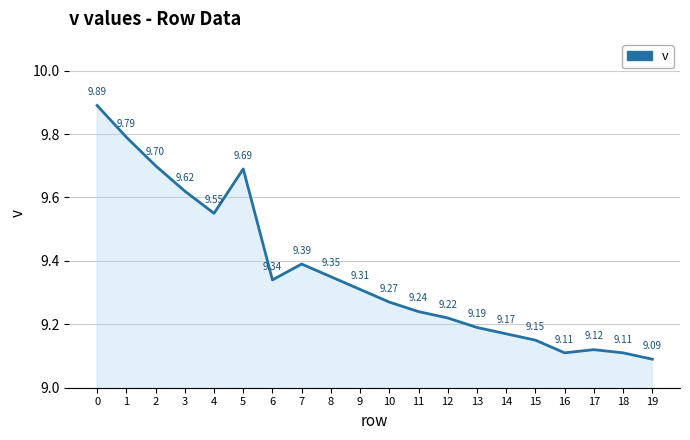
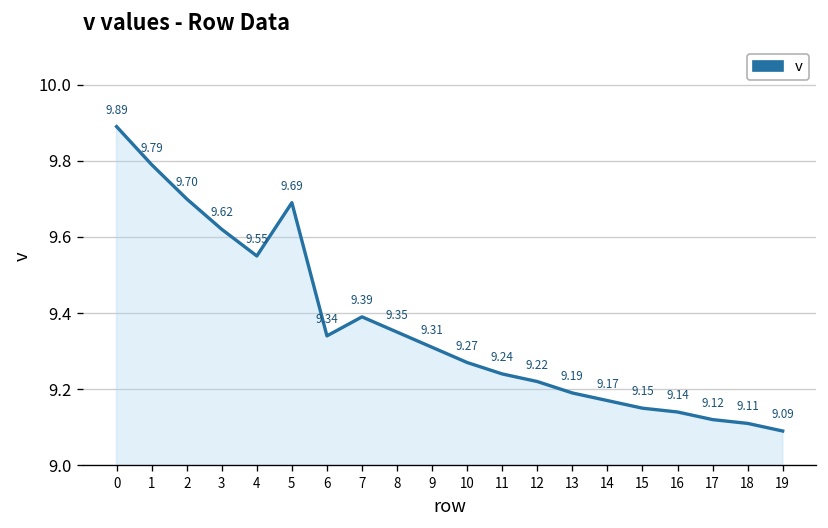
16: 9.11 -> 9.14
